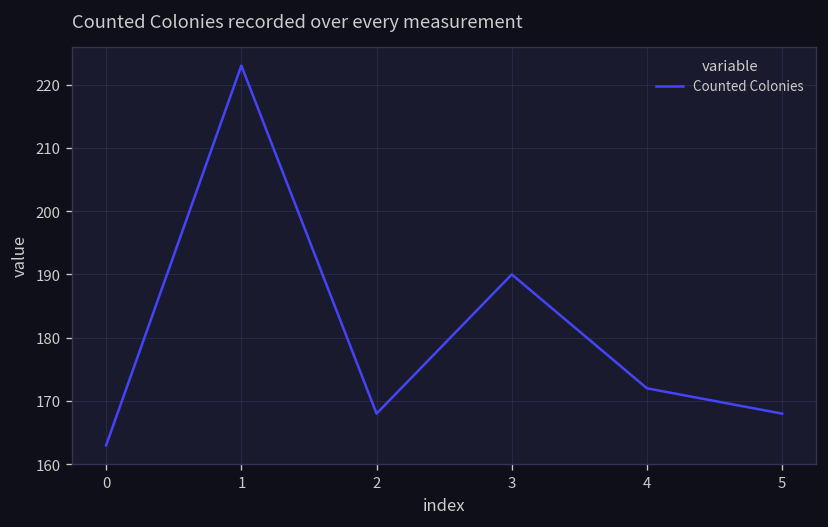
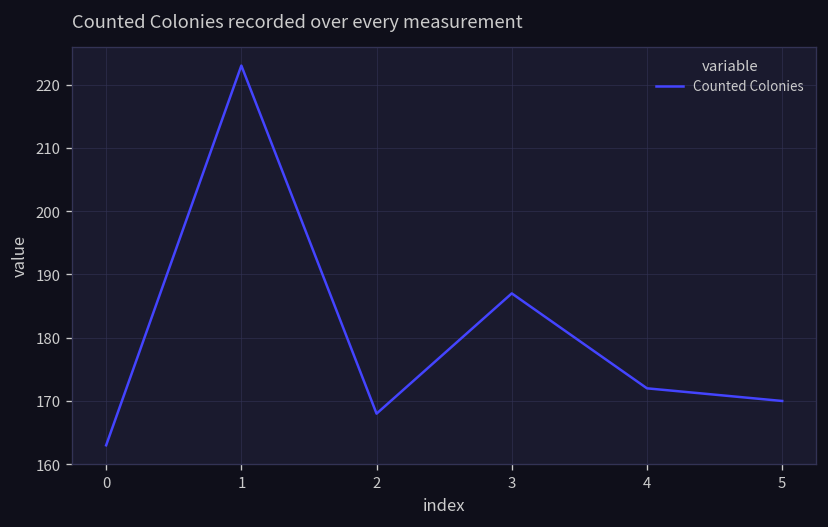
3: 190 -> 187
5: 168 -> 170
